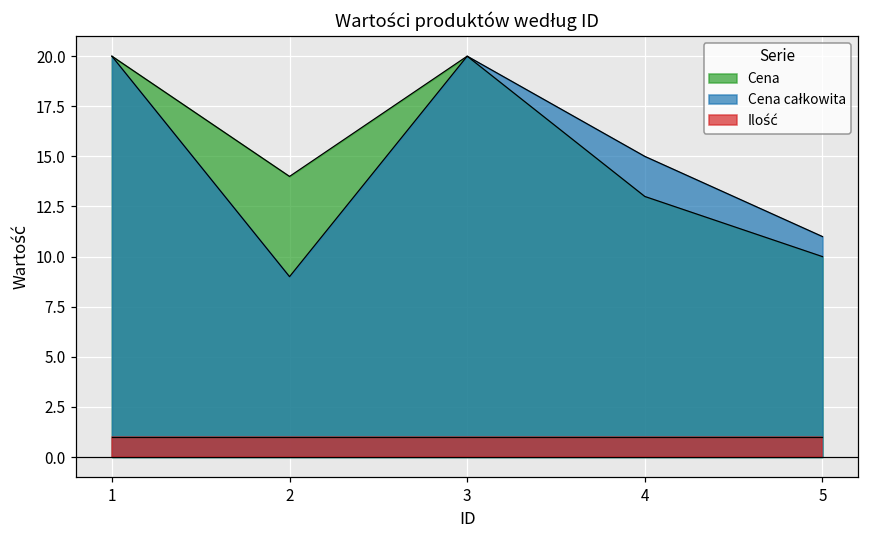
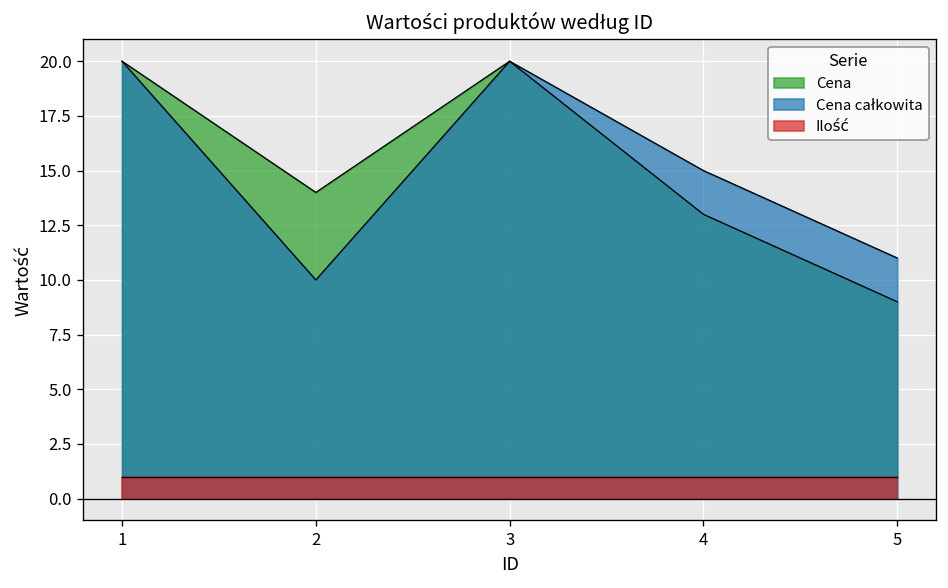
Cena całkowita, 2: 9 -> 10
Cena, 5: 10 -> 9
